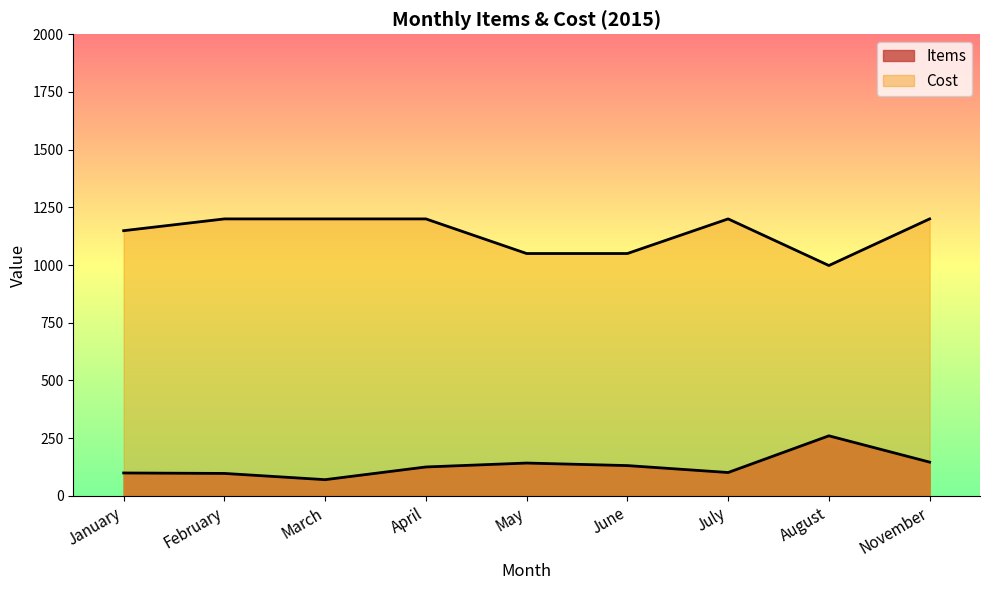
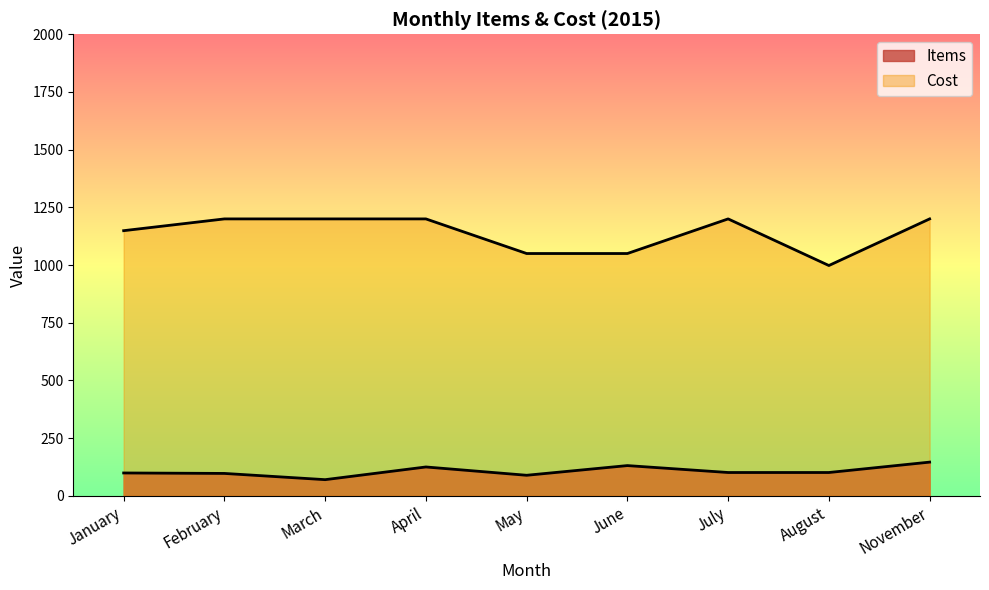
Items, May: 140 -> 90
Items, August: 260 -> 100
